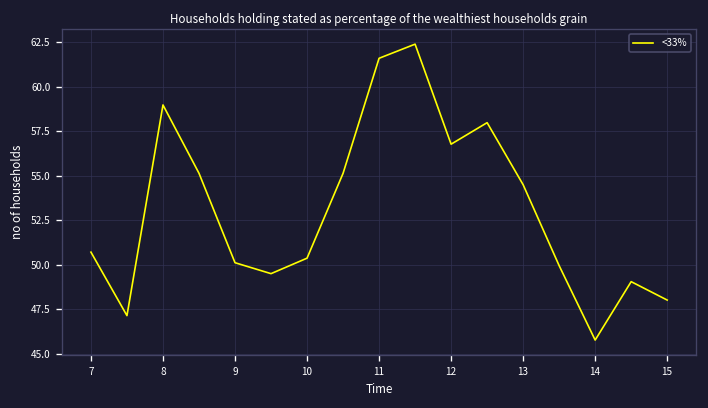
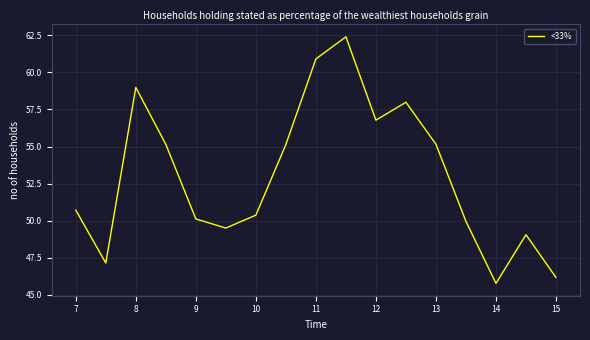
11: 61.6 -> 60.9
13: 54.5 -> 55.2
15: 48.0 -> 46.2
